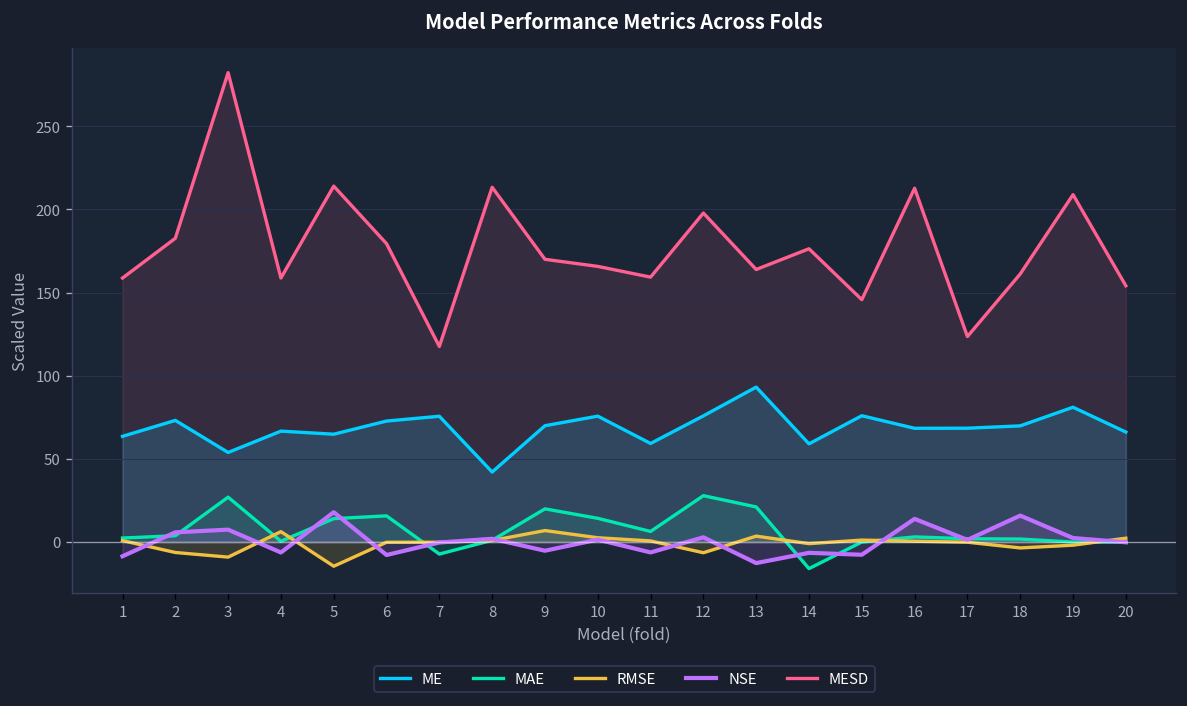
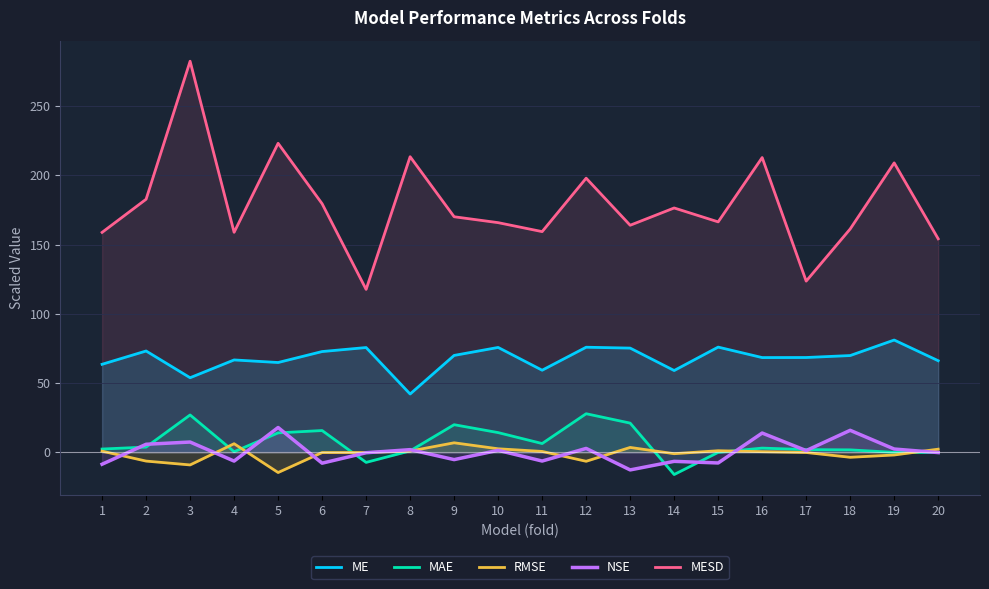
MESD, 5: 214 -> 223
ME, 13: 93 -> 75
MESD, 15: 146 -> 166
